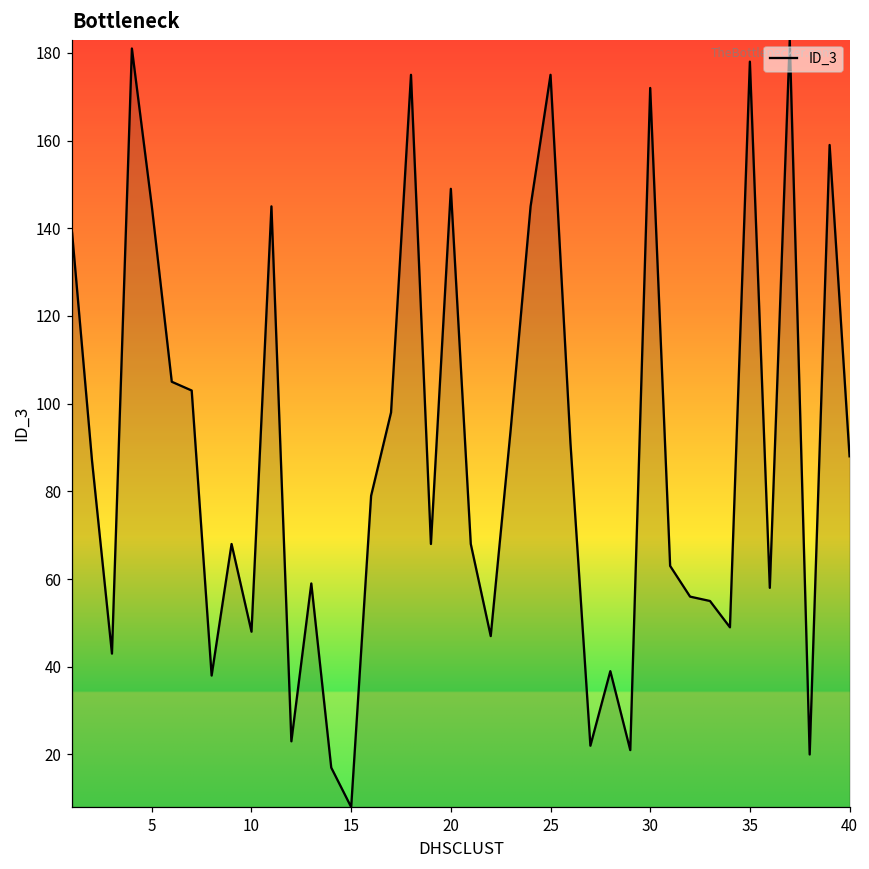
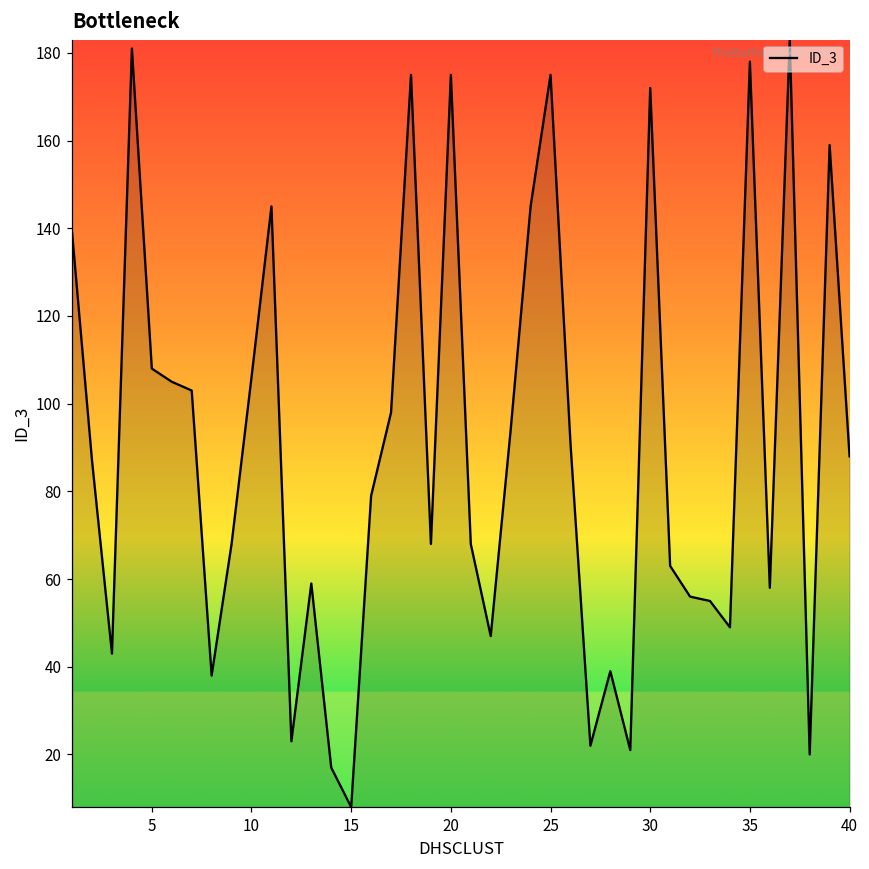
5: 145 -> 108
10: 48 -> 106
20: 149 -> 175
